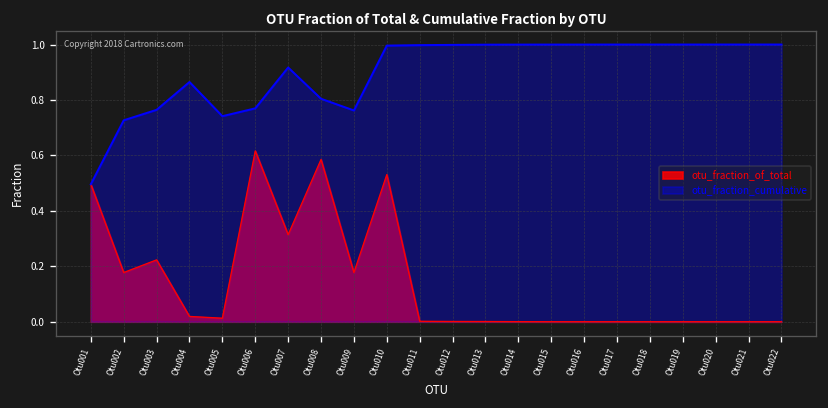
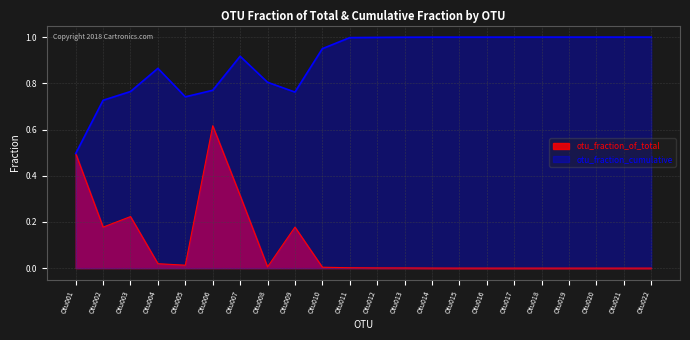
otu_fraction_of_total, Otu008: 0.59 -> 0.01
otu_fraction_of_total, Otu010: 0.53 -> 0.00
otu_fraction_cumulative, Otu010: 1.00 -> 0.95
